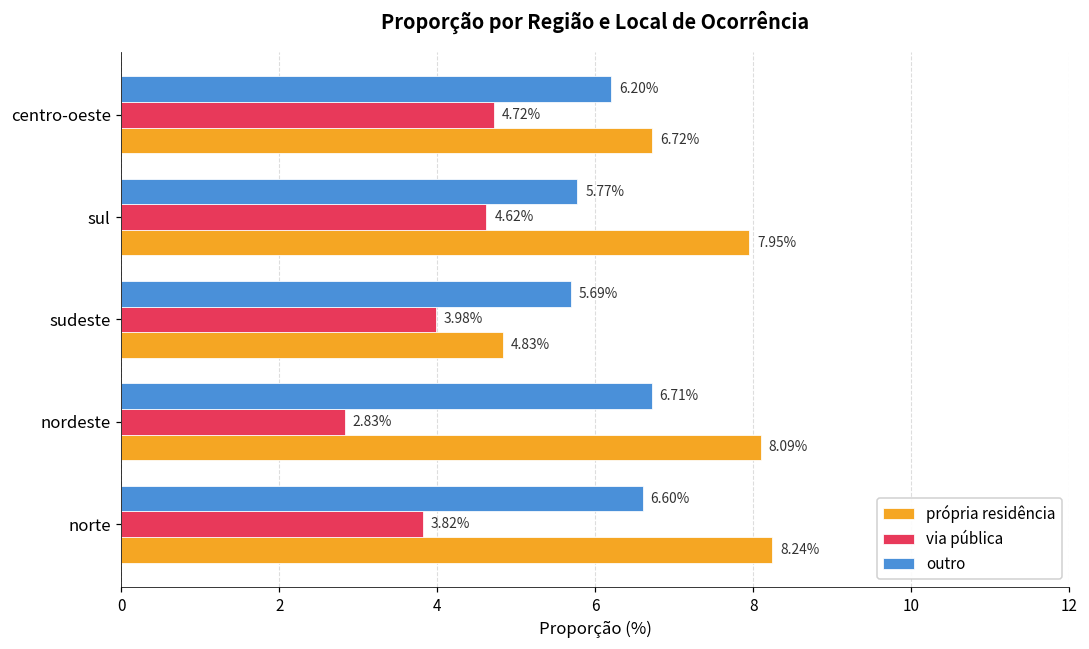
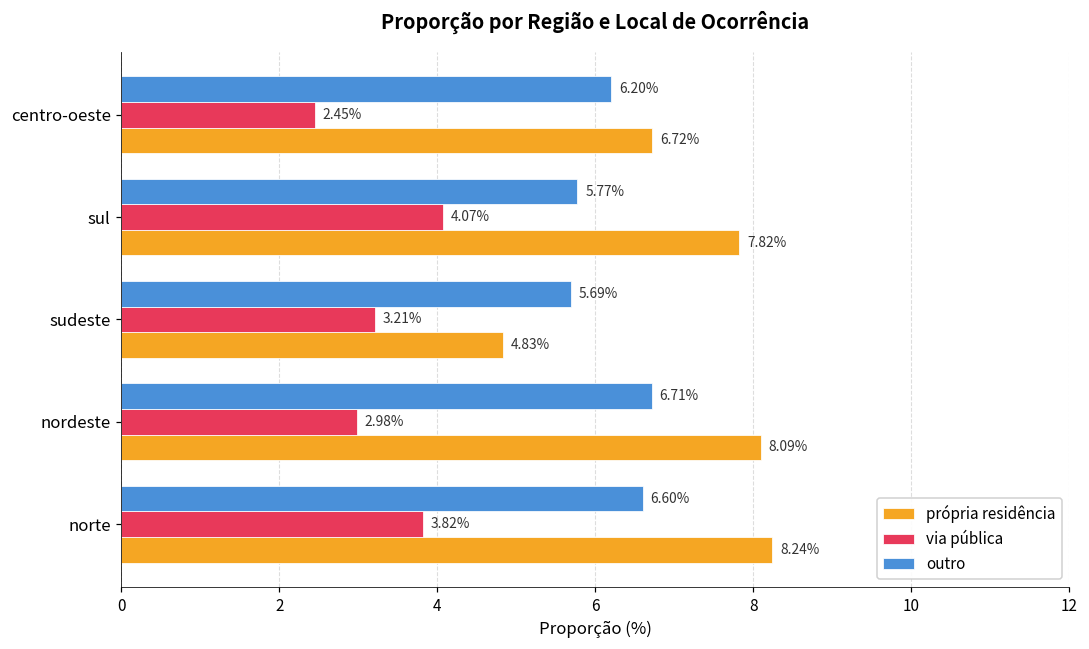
via pública, centro-oeste: 4.72% -> 2.45%
via pública, sul: 4.62% -> 4.07%
própria residência, sul: 7.95% -> 7.82%
via pública, sudeste: 3.98% -> 3.21%
via pública, nordeste: 2.83% -> 2.98%
